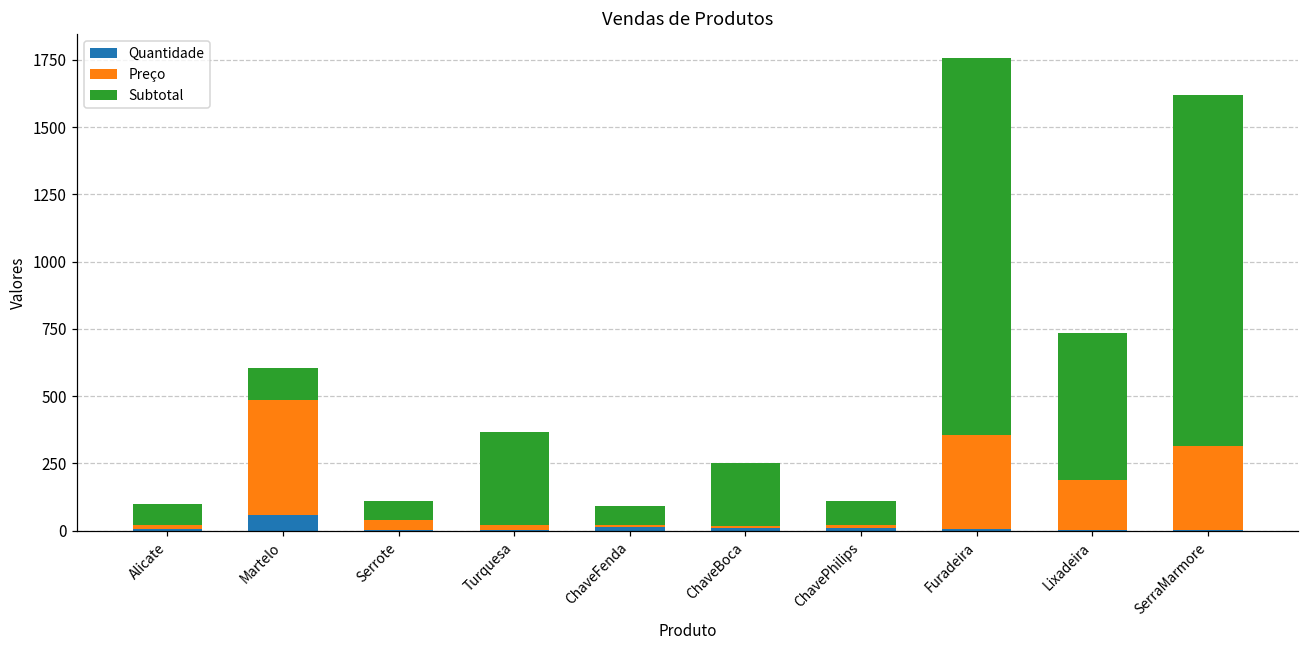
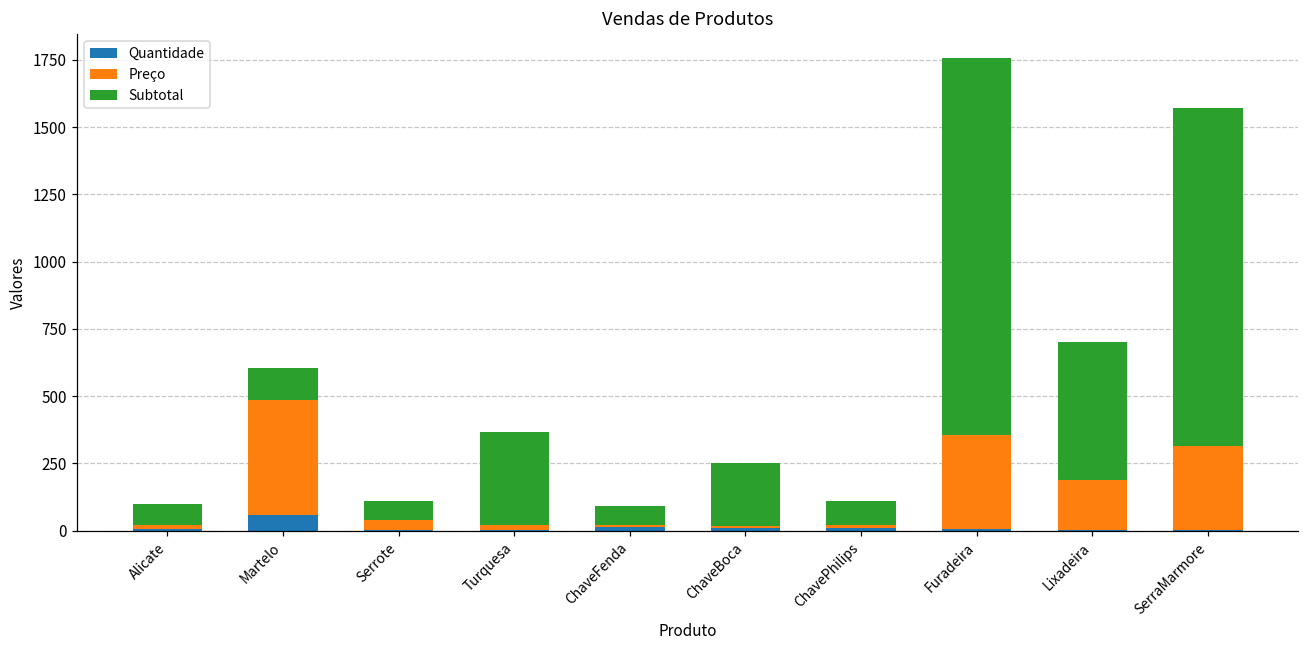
Subtotal, Lixadeira: 550 -> 510
Subtotal, SerraMarmore: 1310 -> 1260
